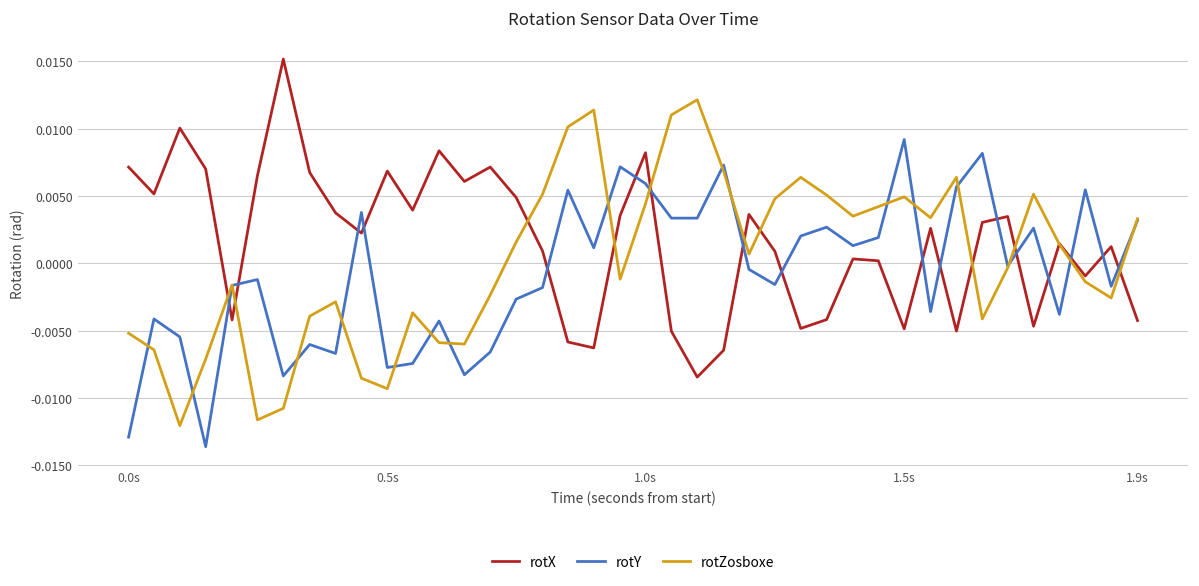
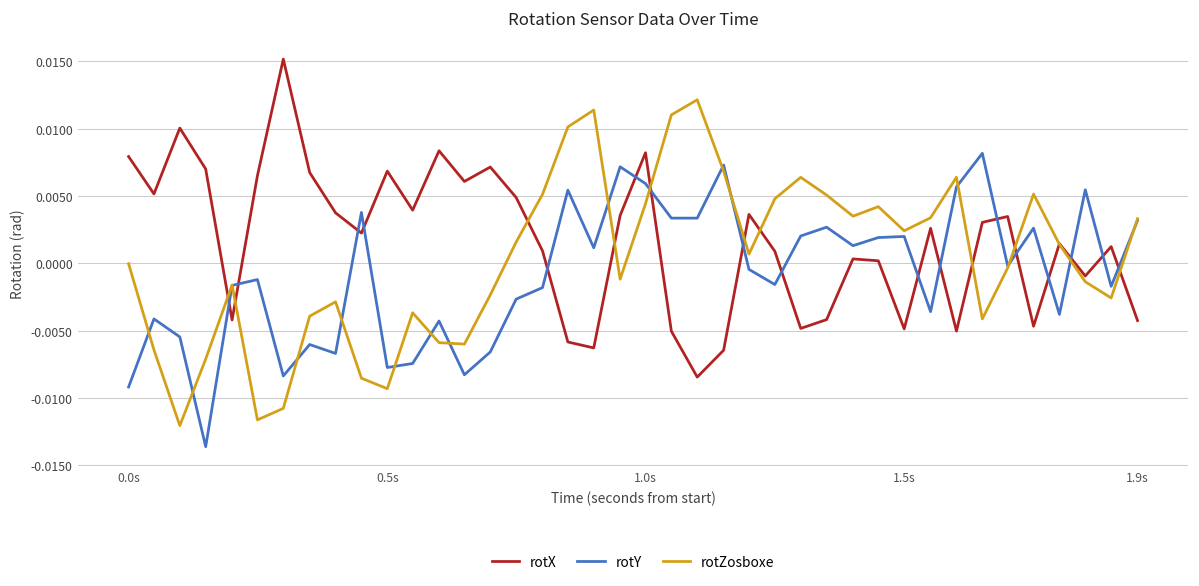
rotX, 0.0s: 0.0071 -> 0.0079
rotY, 0.0s: -0.0129 -> -0.0092
rotZosboxe, 0.0s: -0.0052 -> 0.0000
rotY, 1.5s: 0.0092 -> 0.0020
rotZosboxe, 1.5s: 0.0049 -> 0.0024
